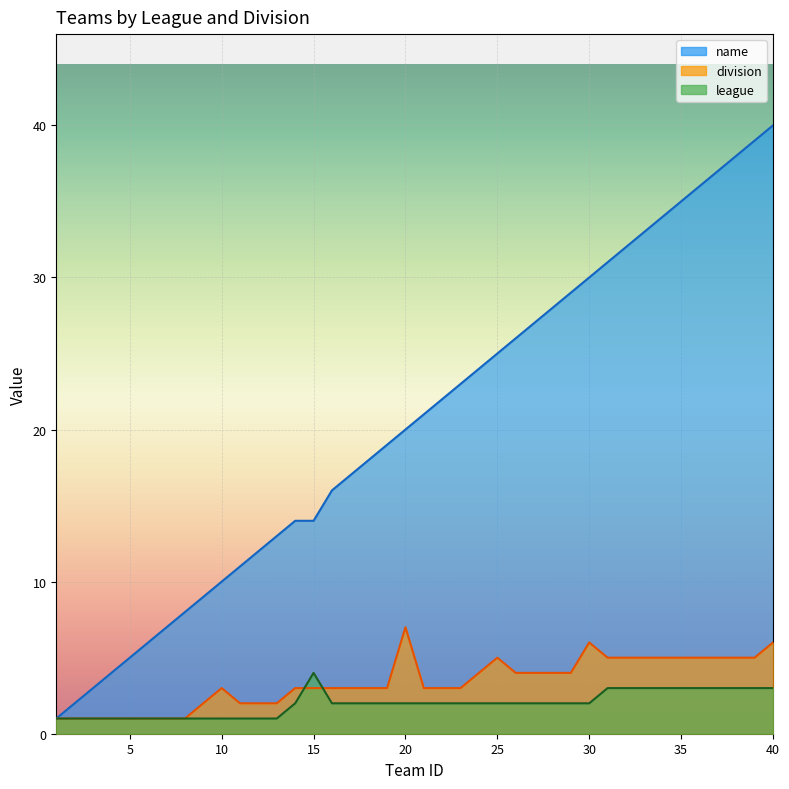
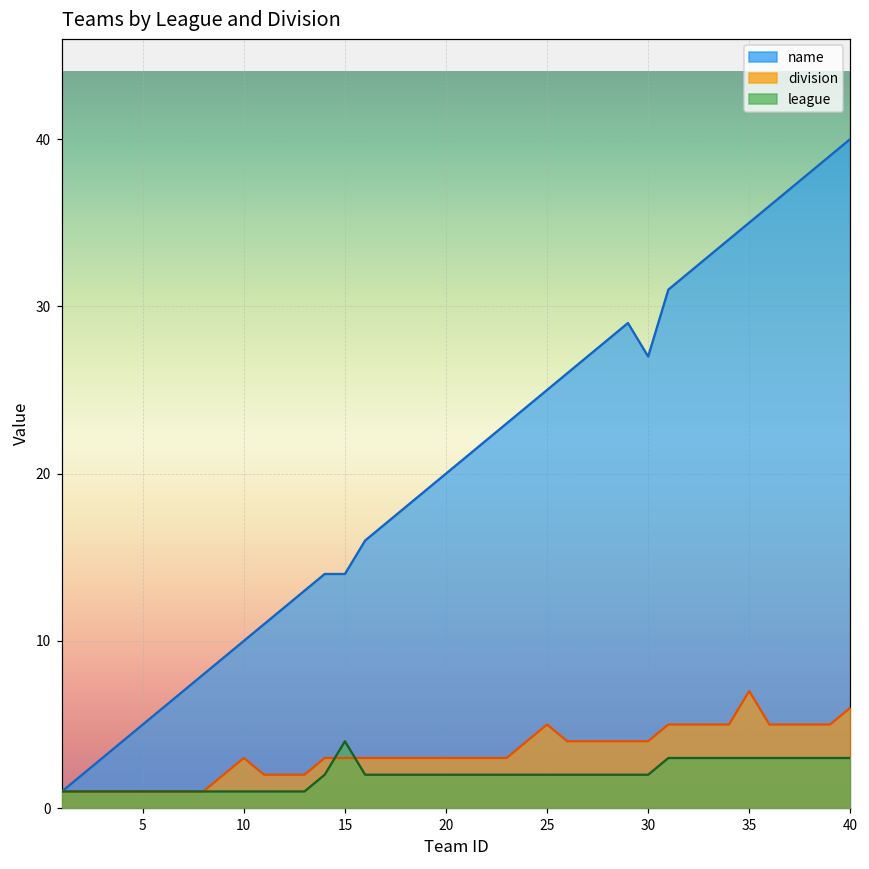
division, 20: 7 -> 3
name, 30: 30 -> 27
division, 30: 6 -> 4
division, 35: 5 -> 7
